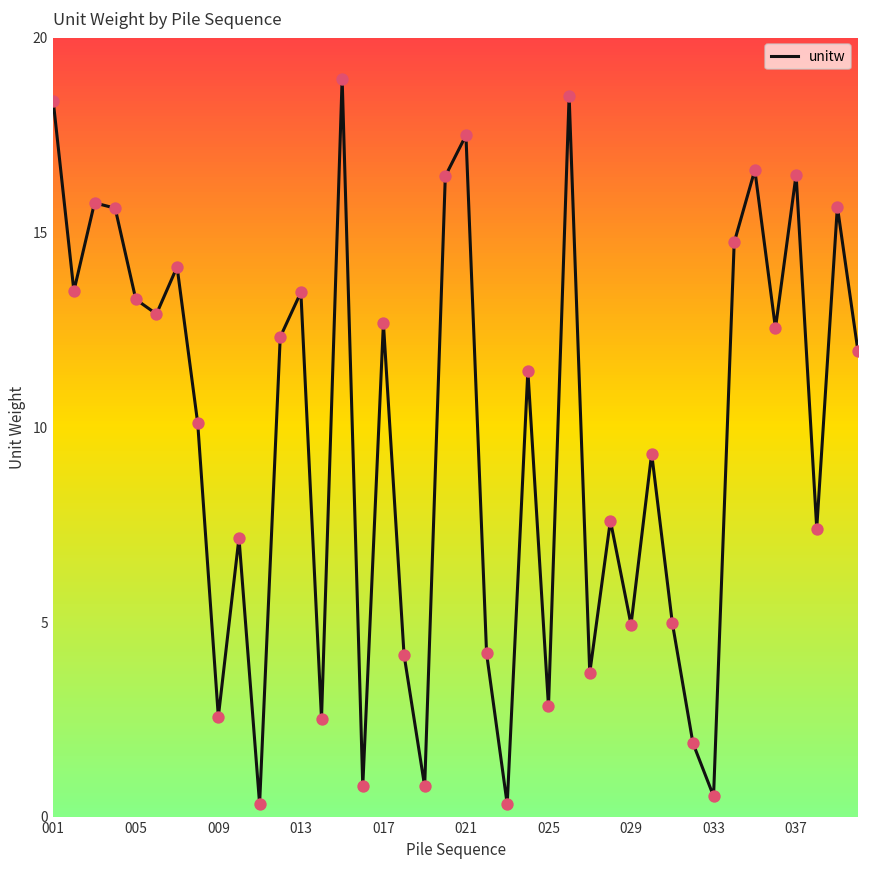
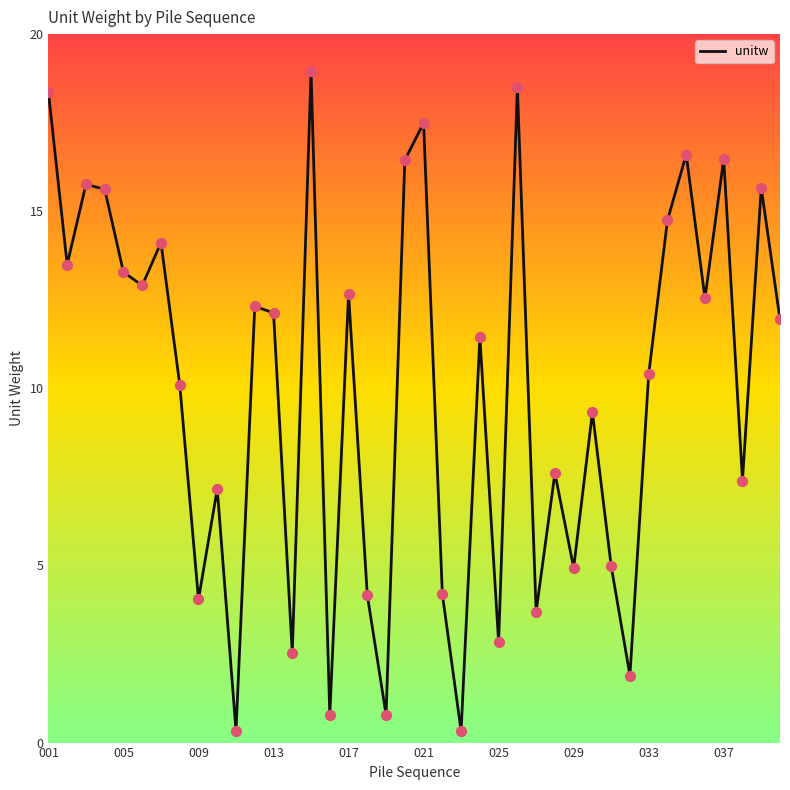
009: 2.6 -> 4.0
013: 13.5 -> 12.1
033: 0.5 -> 10.4
